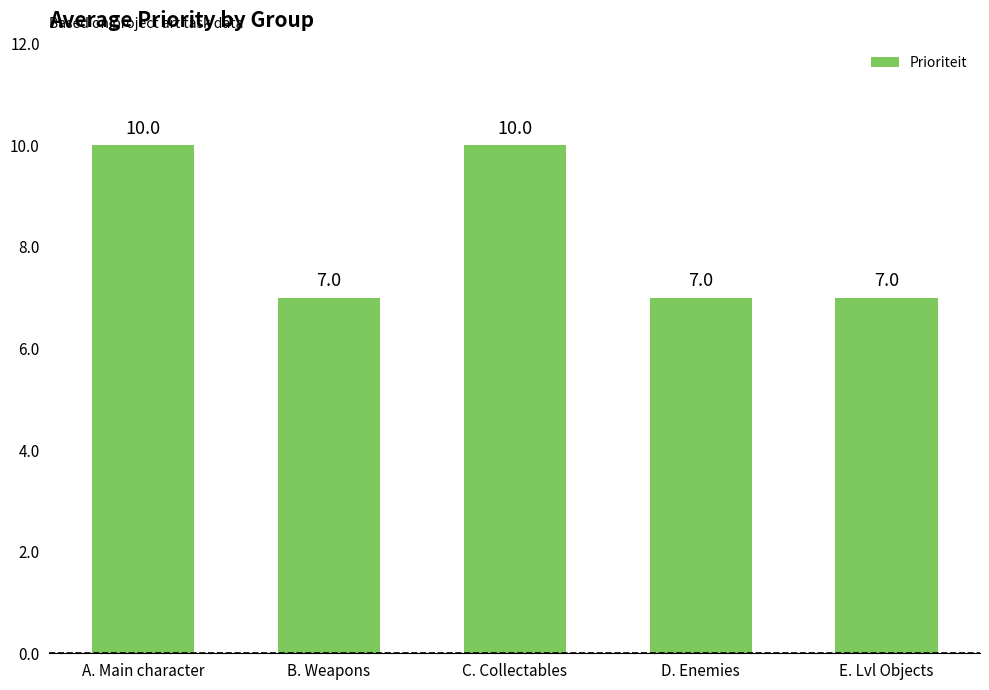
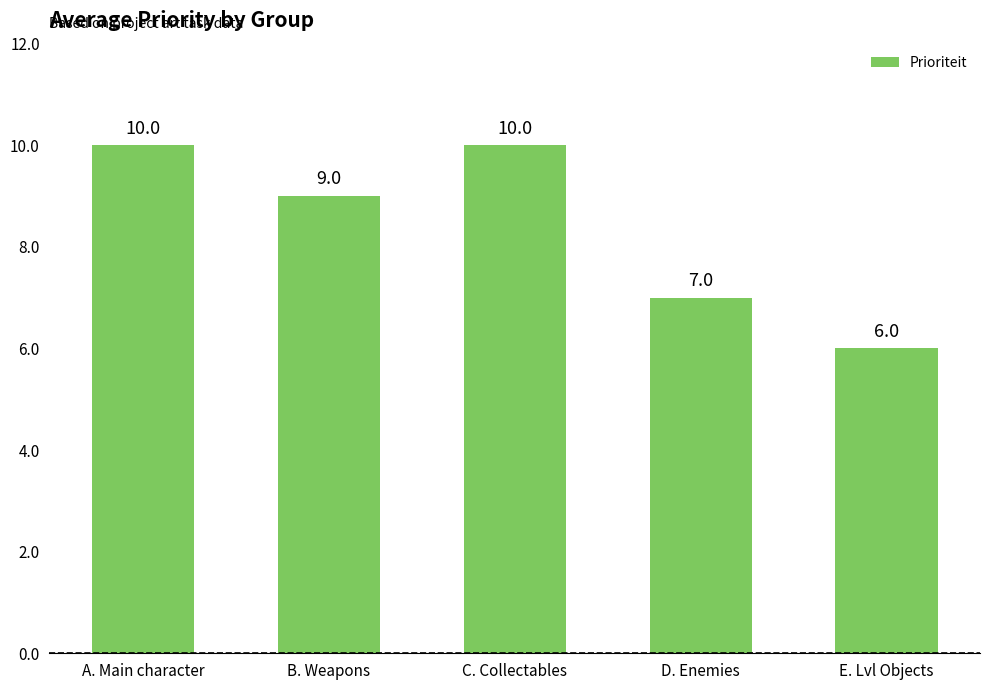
B. Weapons: 7.0 -> 9.0
E. Lvl Objects: 7.0 -> 6.0
